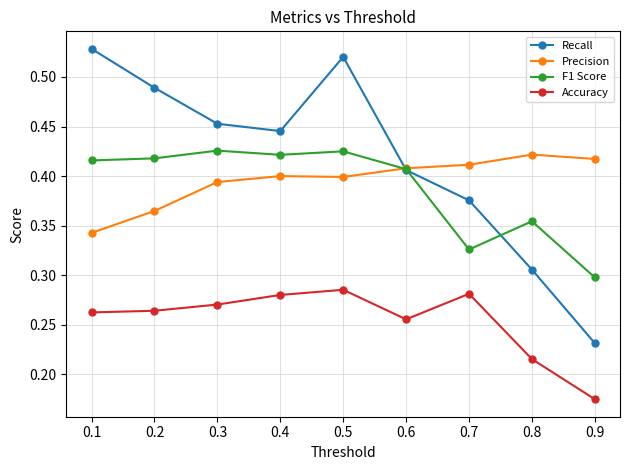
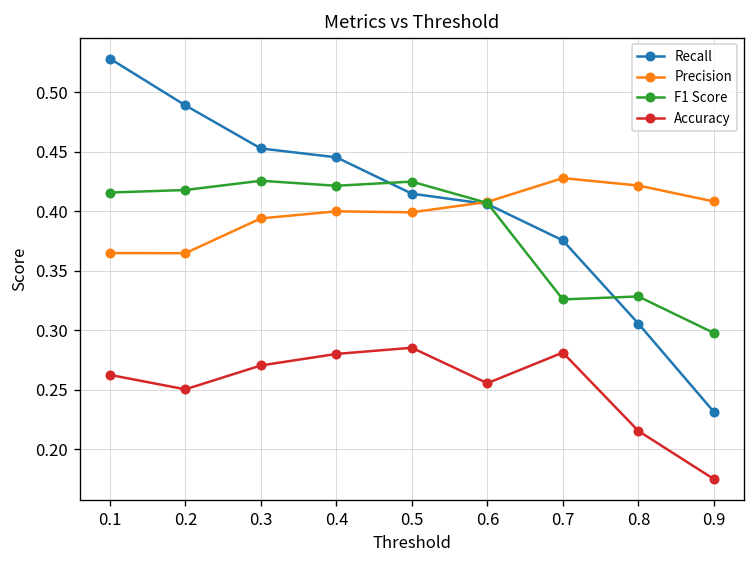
Precision, 0.1: 0.34 -> 0.36
Accuracy, 0.2: 0.26 -> 0.25
Recall, 0.5: 0.52 -> 0.41
Precision, 0.7: 0.41 -> 0.43
F1 Score, 0.8: 0.35 -> 0.33
Precision, 0.9: 0.42 -> 0.41
